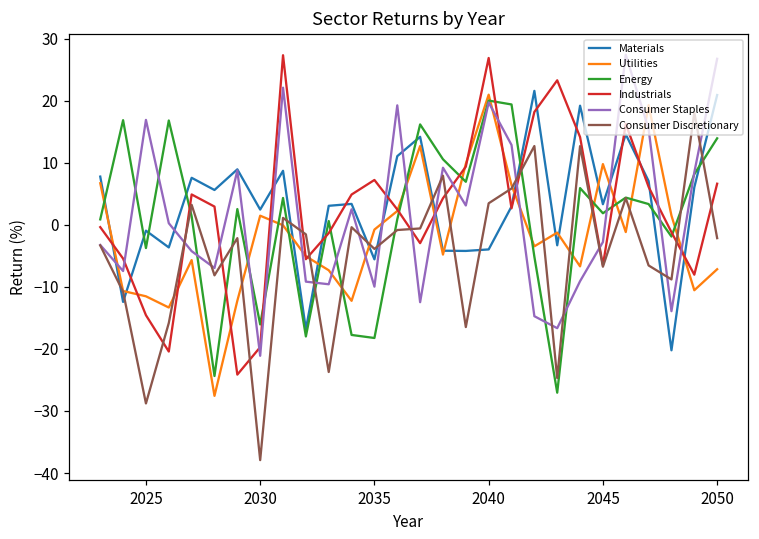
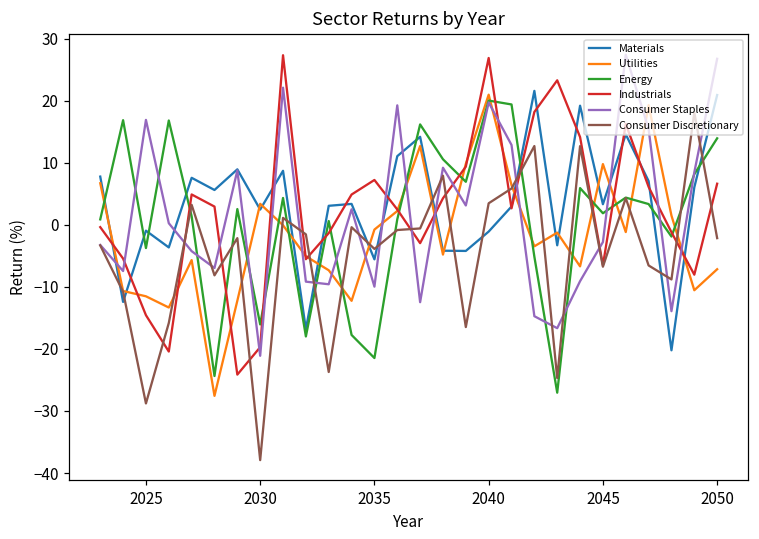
Utilities, 2030: 1 -> 3
Energy, 2035: -18 -> -21
Materials, 2040: -4 -> -1
